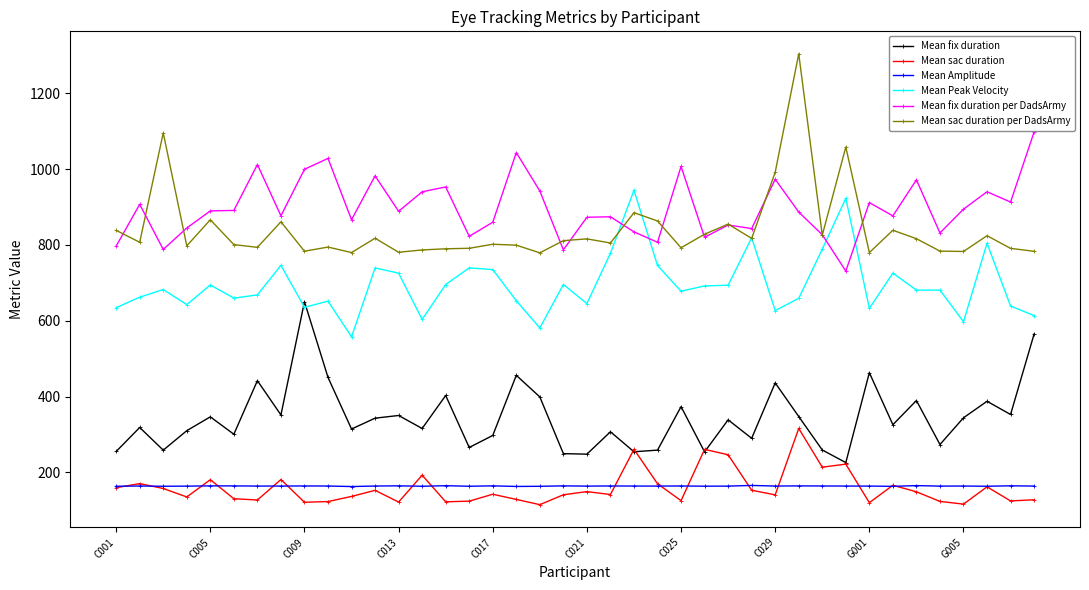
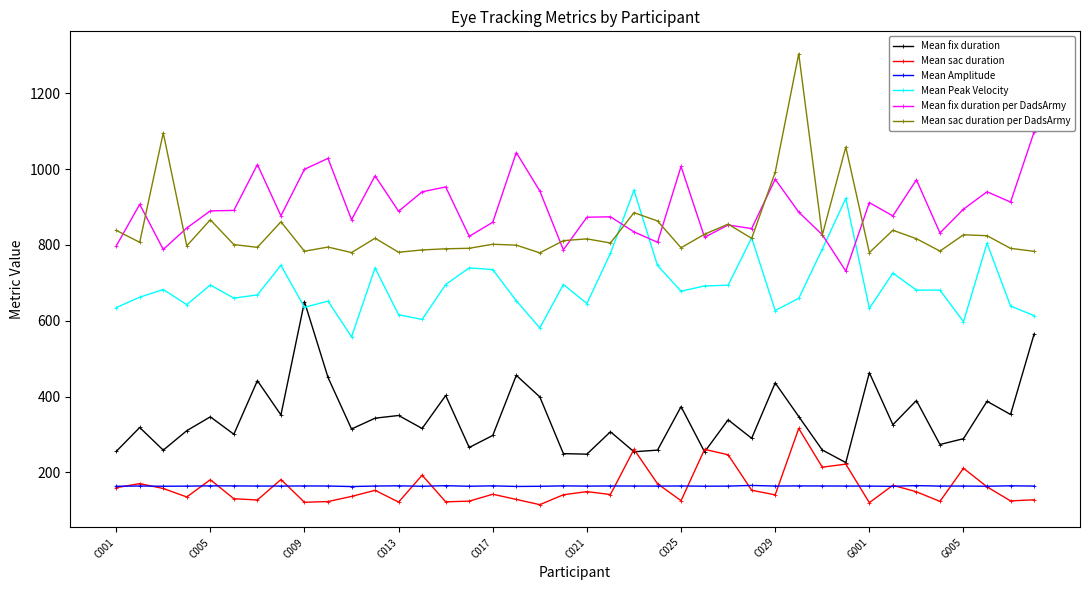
Mean Peak Velocity, C013: 730 -> 620
Mean fix duration, G005: 340 -> 290
Mean sac duration, G005: 120 -> 210
Mean sac duration per DadsArmy, G005: 780 -> 830
